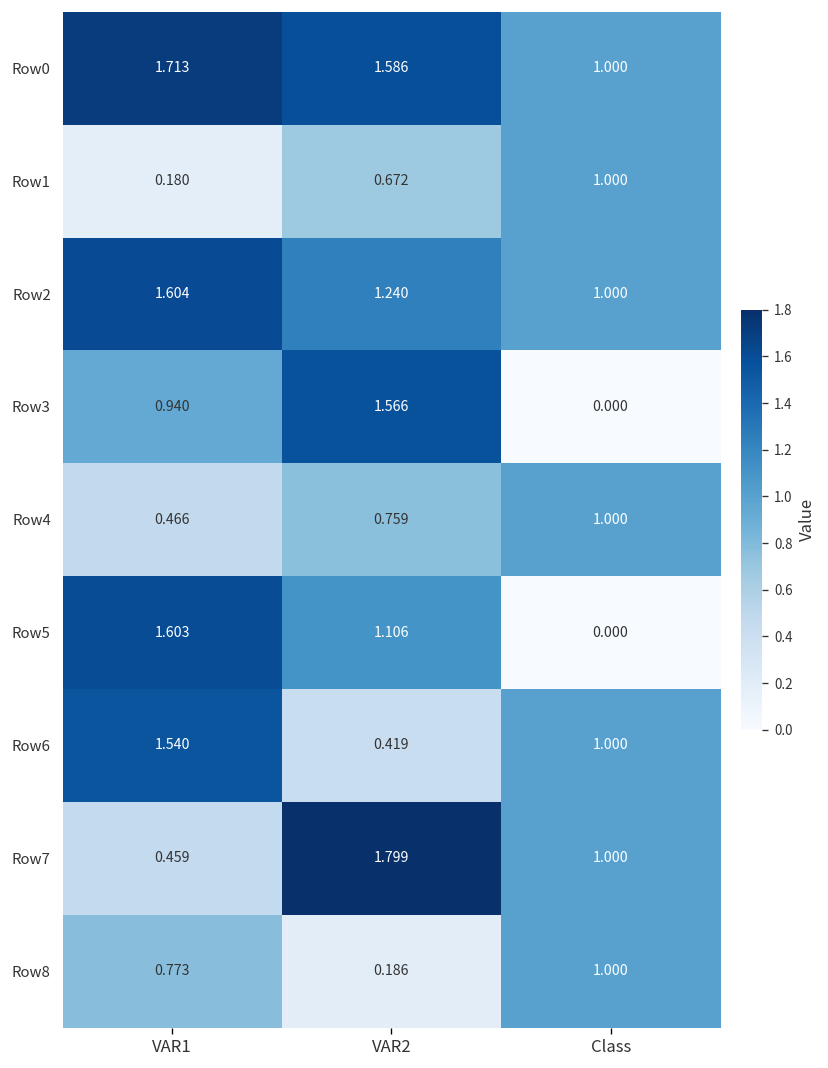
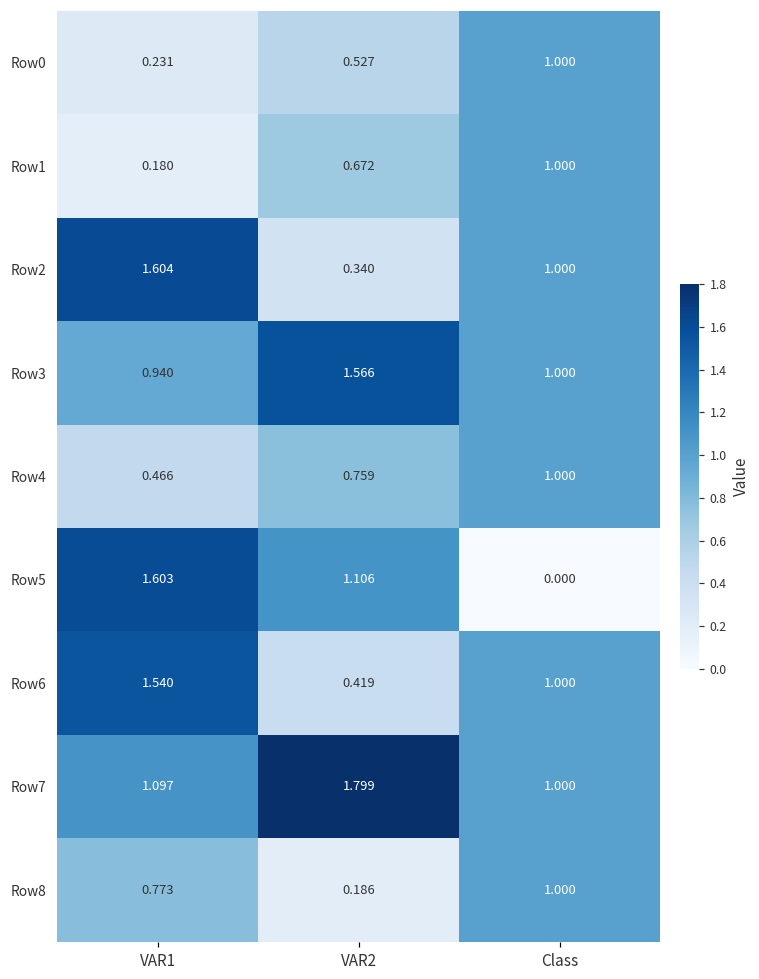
Row0, VAR1: 1.713 -> 0.231
Row0, VAR2: 1.586 -> 0.527
Row2, VAR2: 1.240 -> 0.340
Row3, Class: 0.000 -> 1.000
Row7, VAR1: 0.459 -> 1.097
